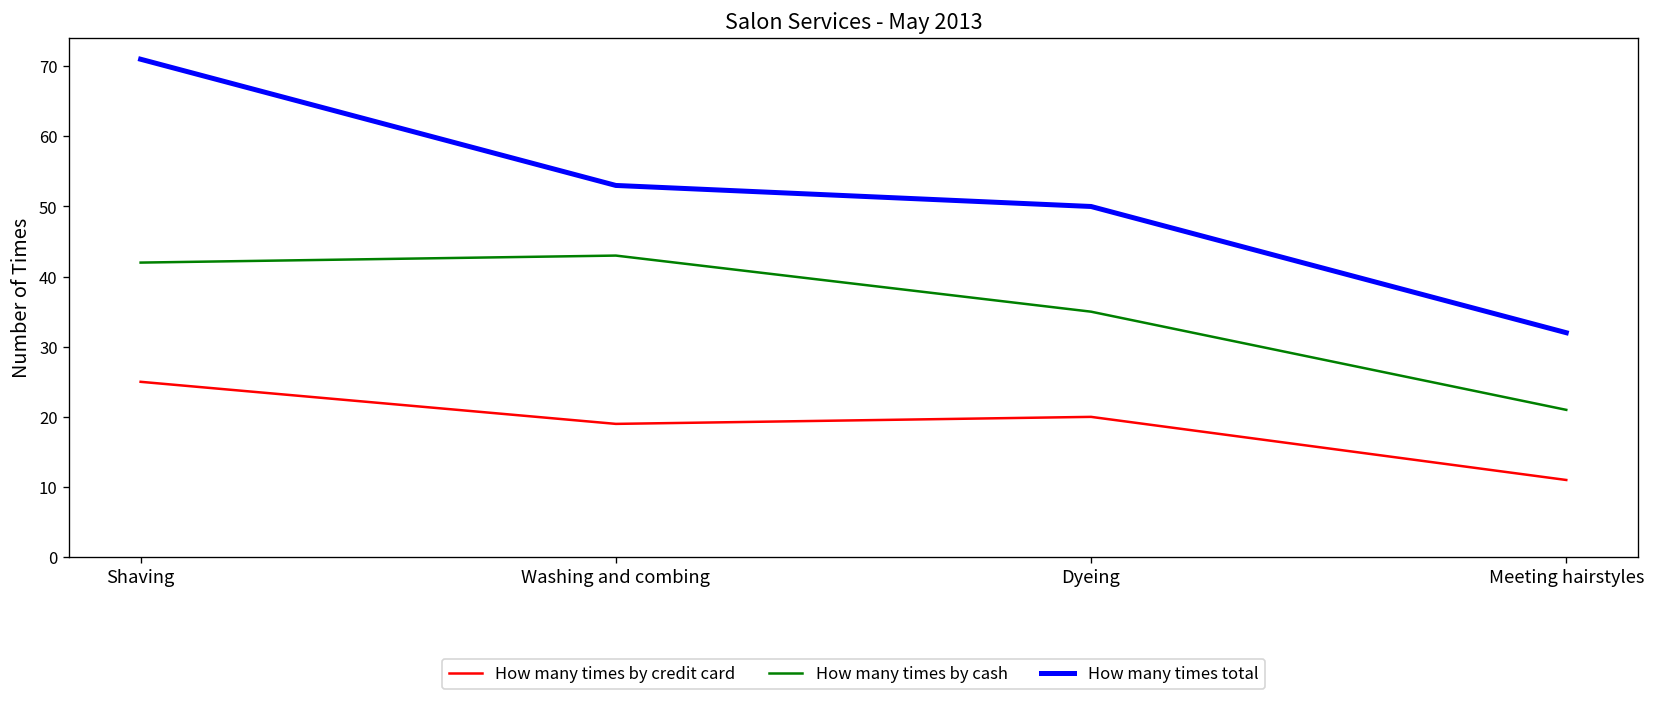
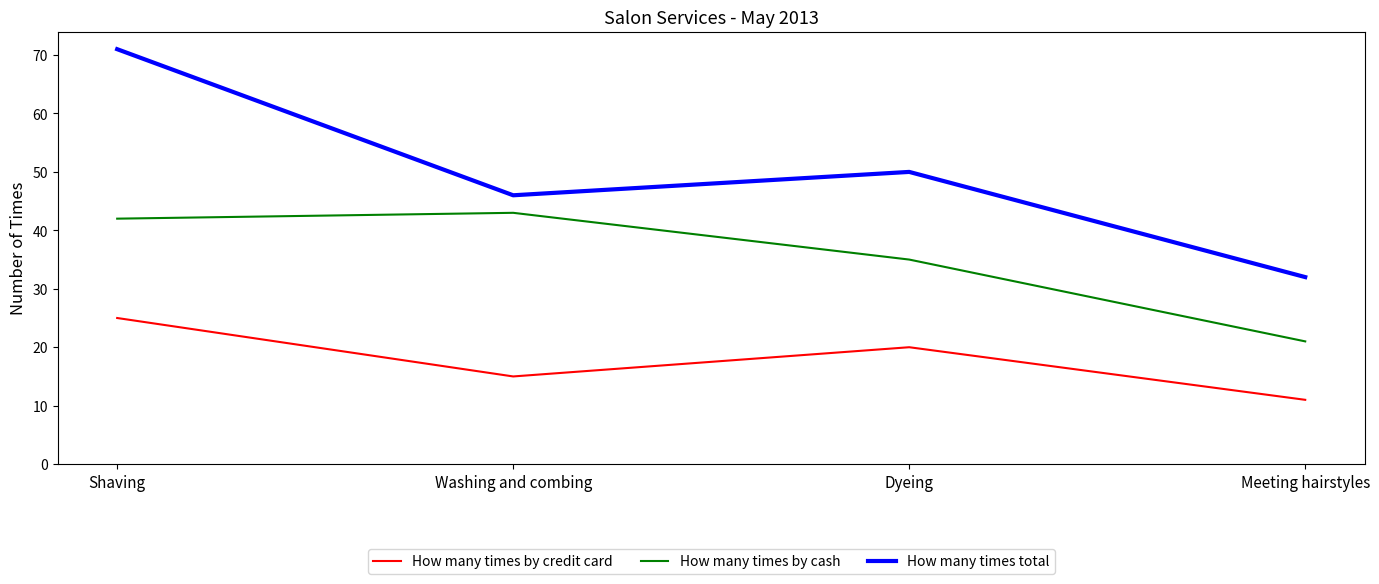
How many times by credit card, Washing and combing: 19 -> 15
How many times total, Washing and combing: 53 -> 46
